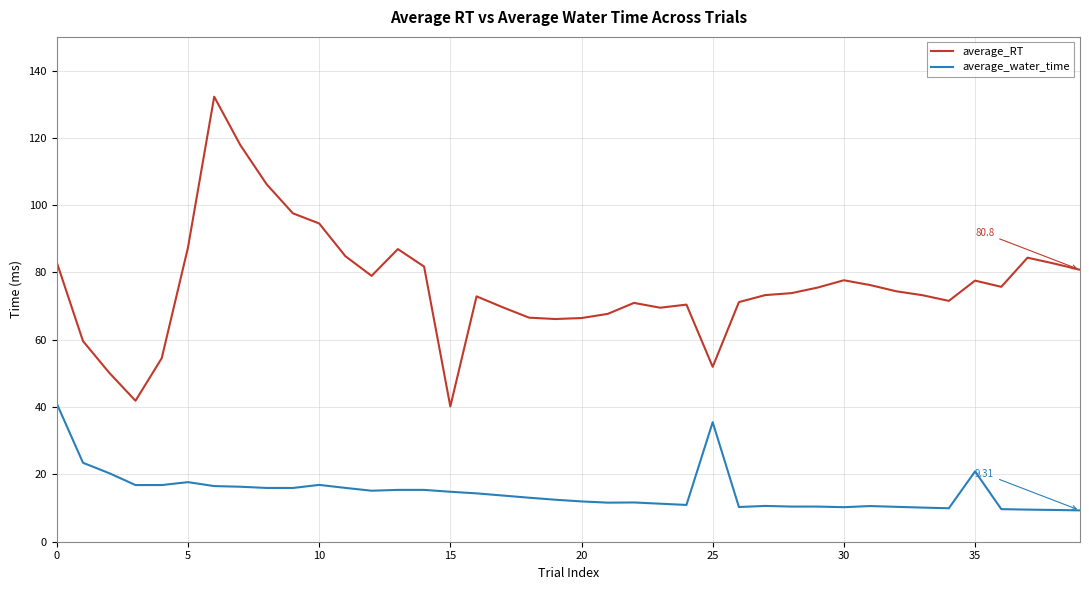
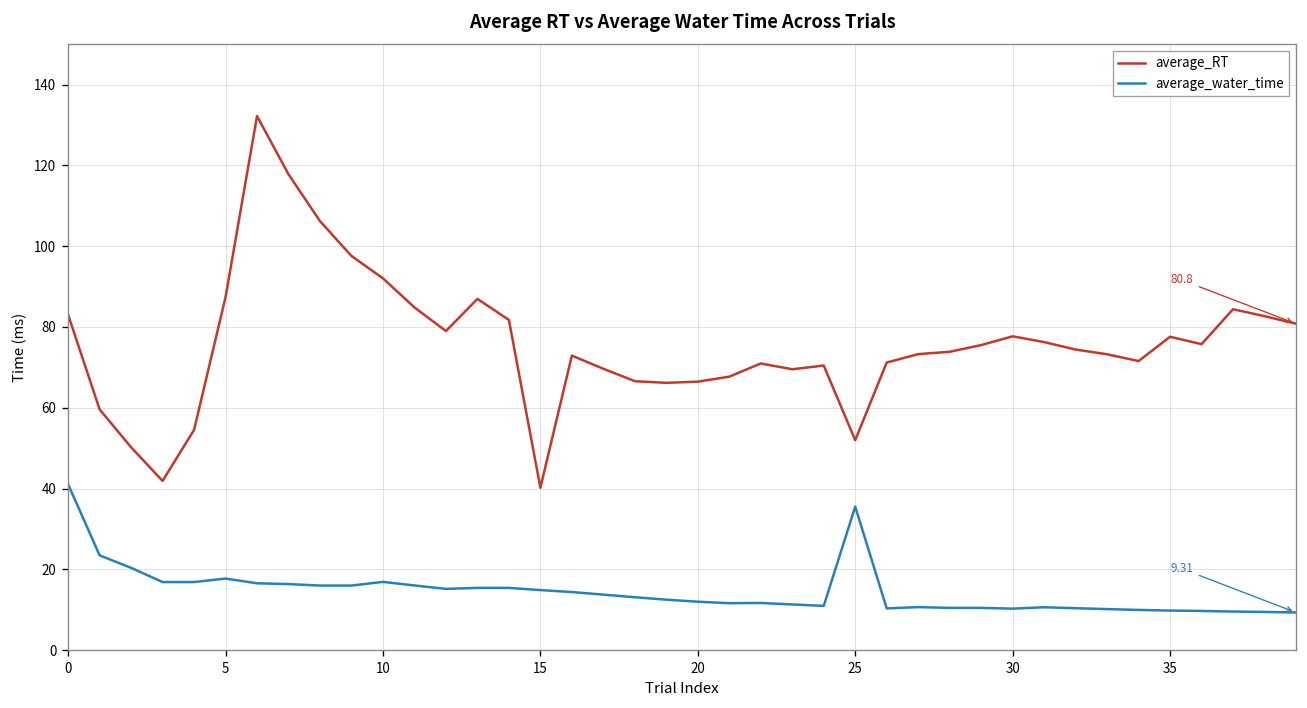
average_RT, 10: 95 -> 92
average_water_time, 35: 21 -> 10
